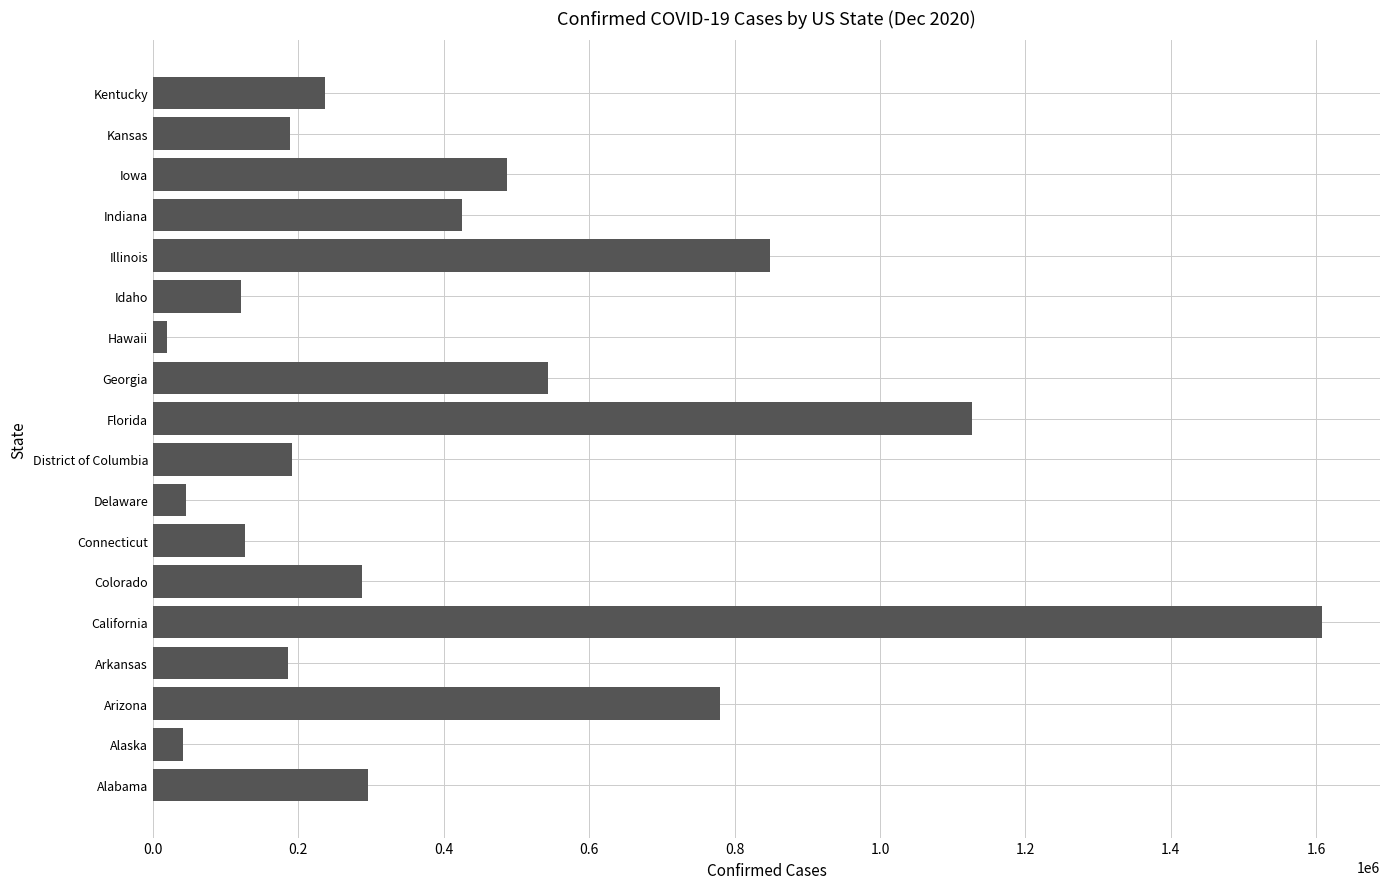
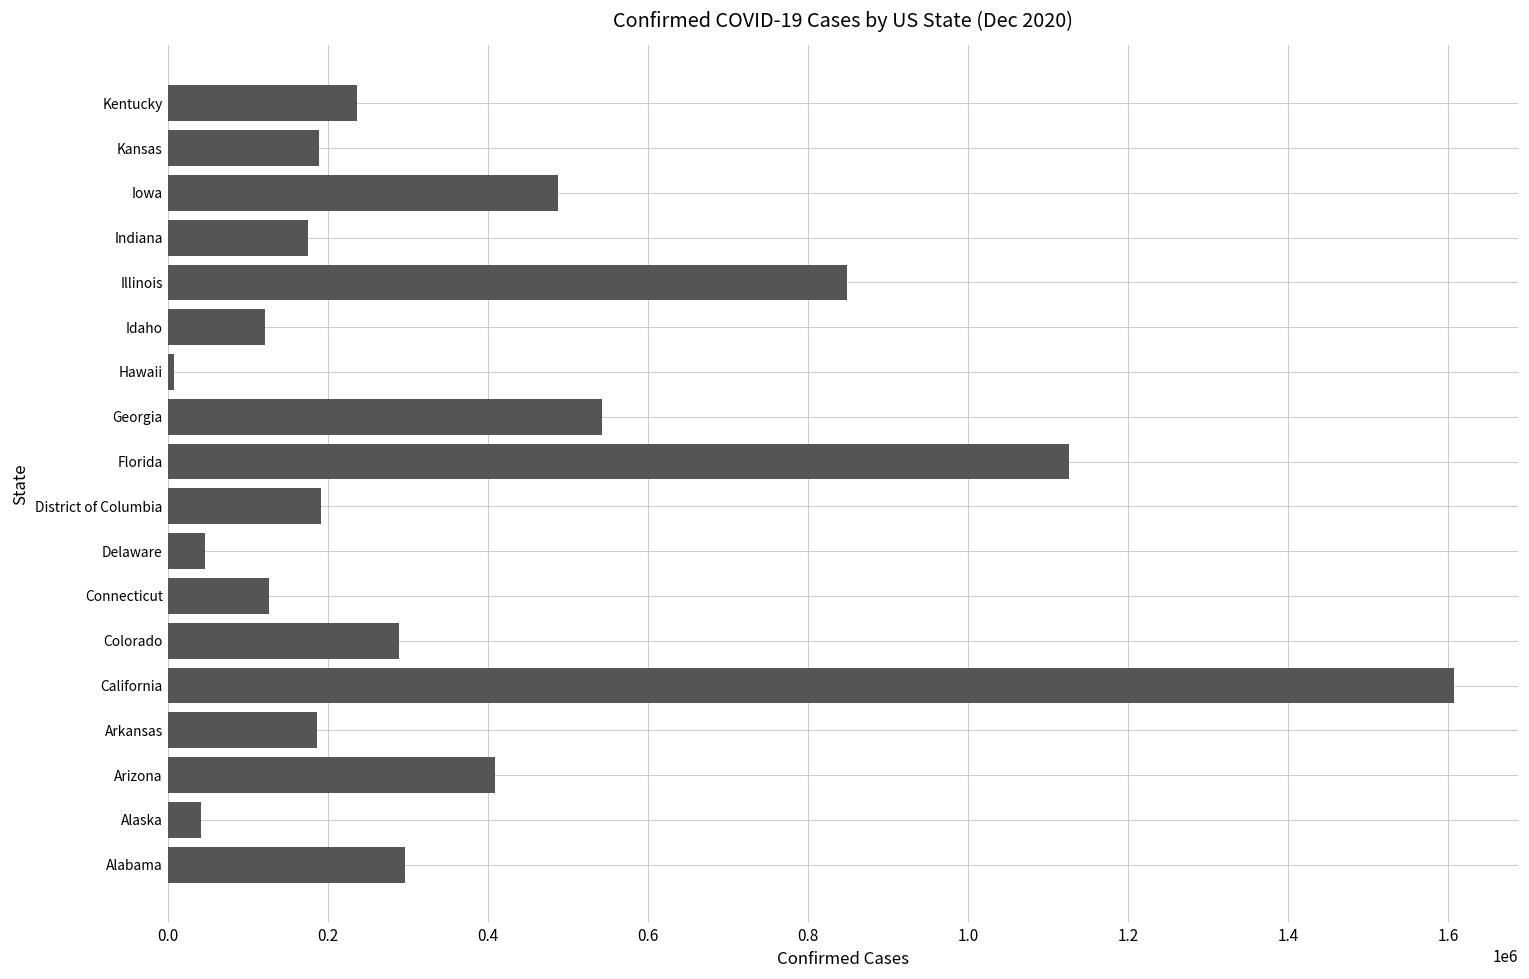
Indiana: 430000 -> 170000
Hawaii: 20000 -> 10000
Arizona: 780000 -> 410000
